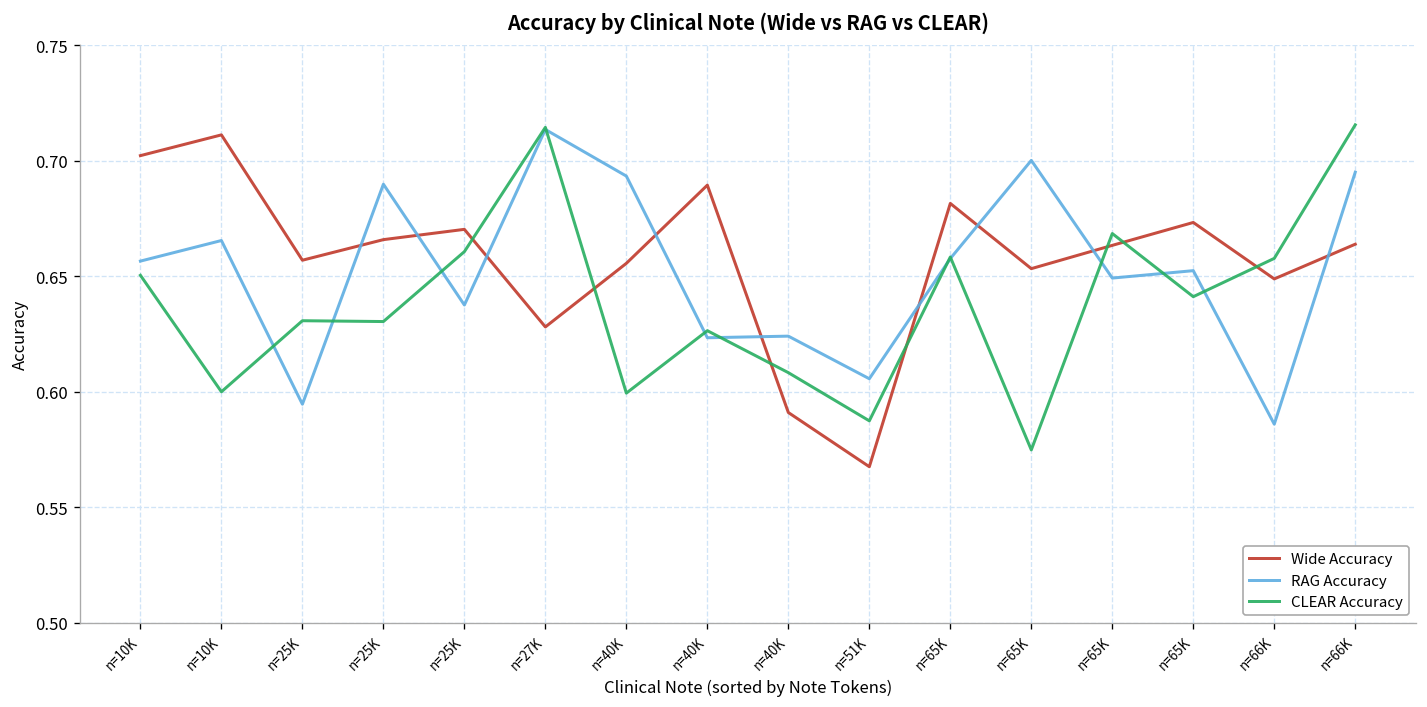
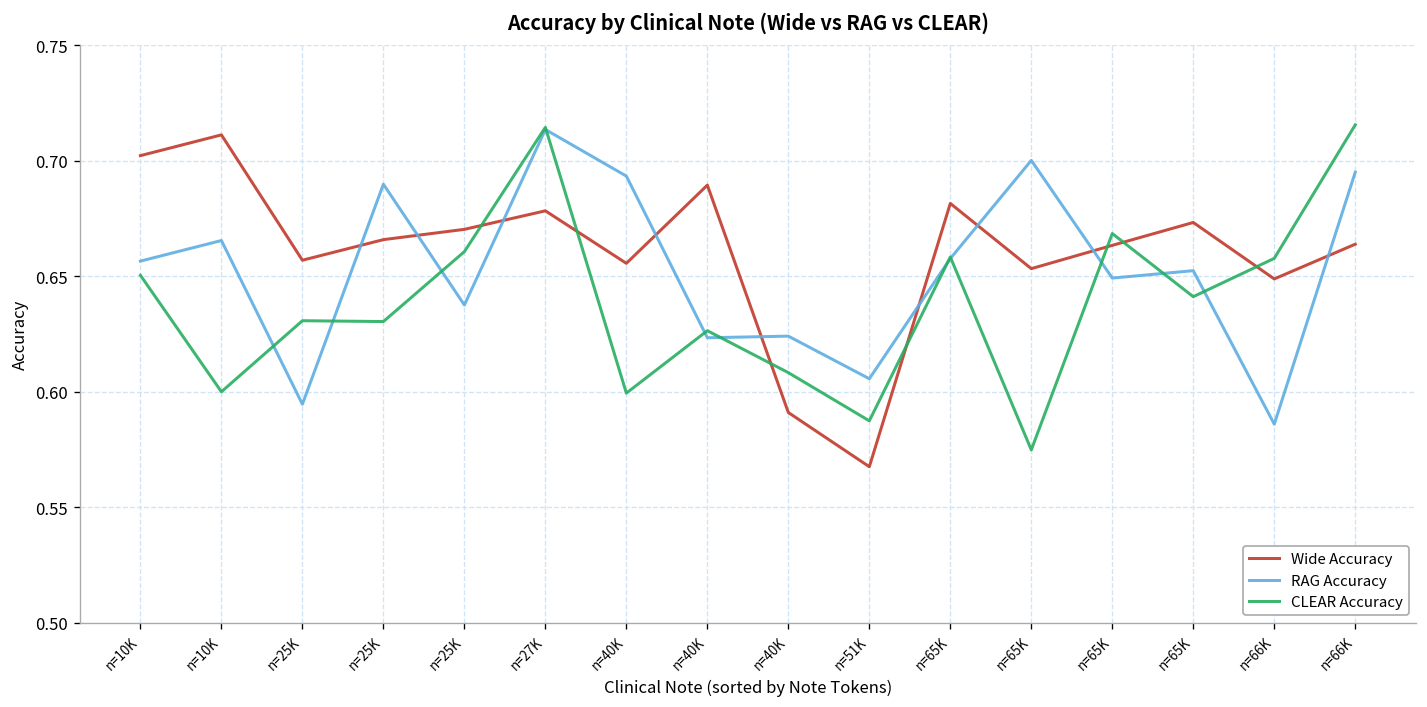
Wide Accuracy, n=27K: 0.628 -> 0.678
